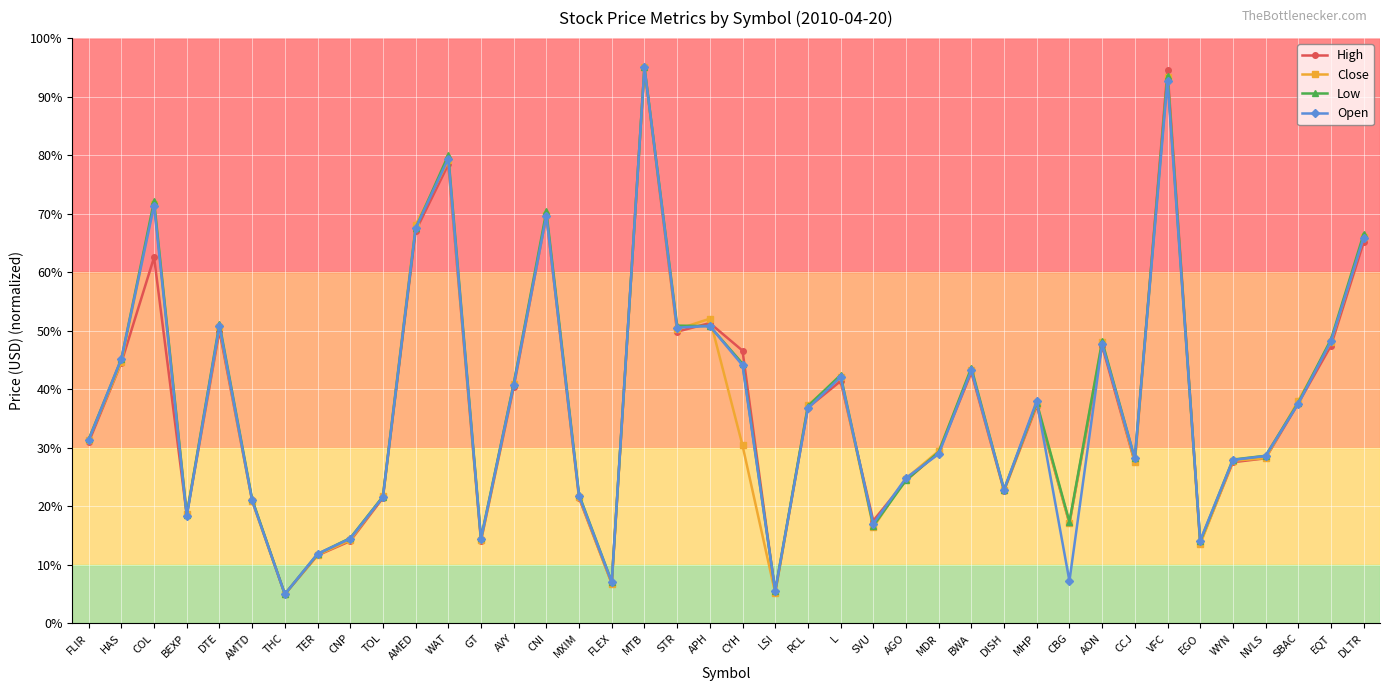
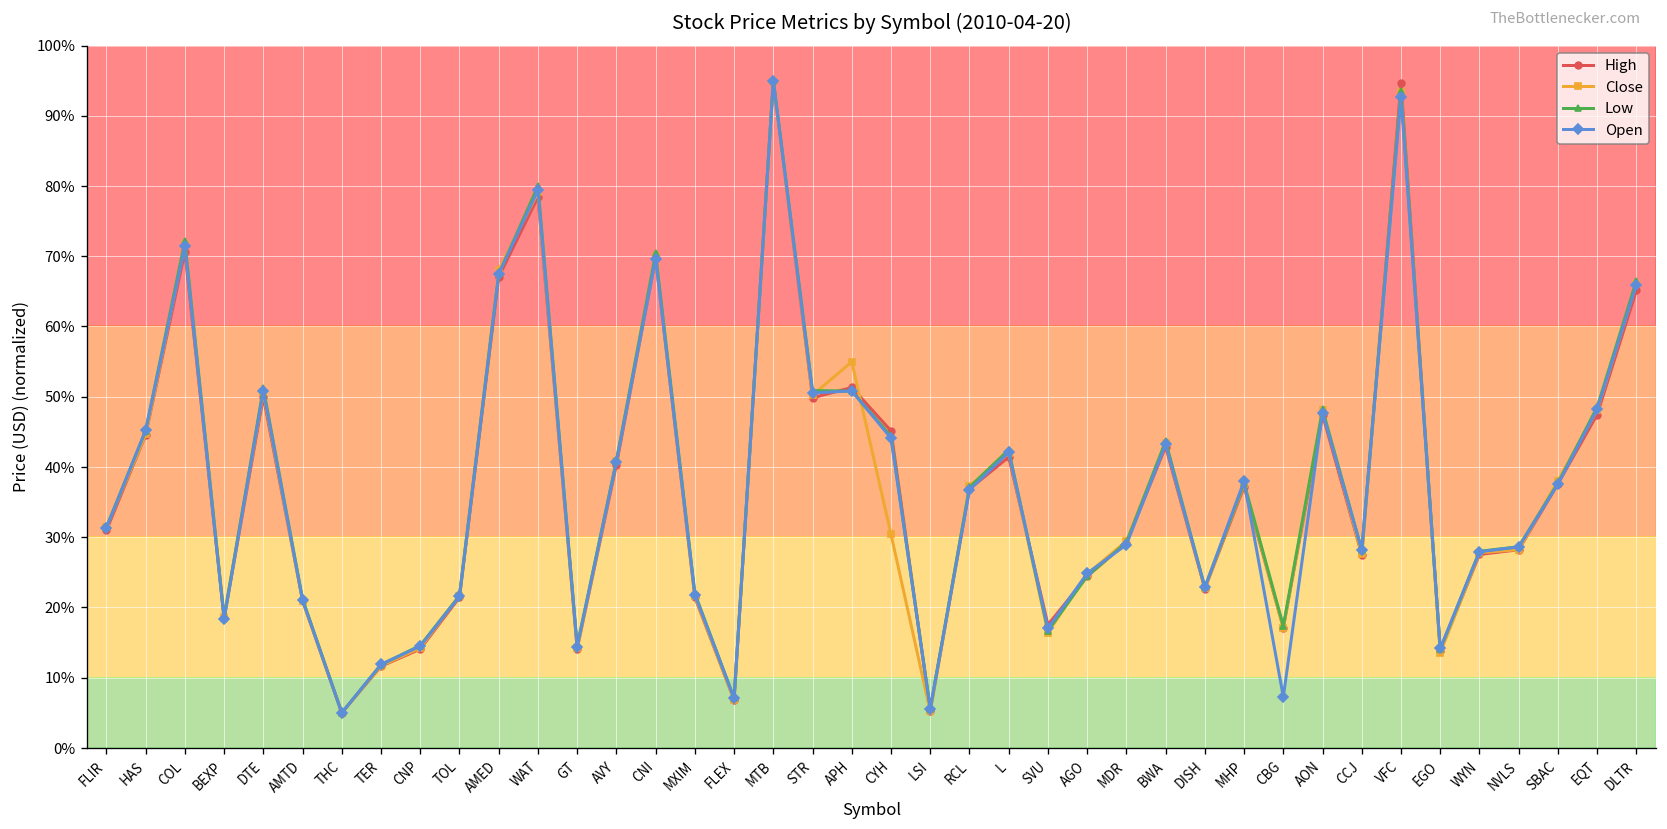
High, COL: 63% -> 71%
Close, APH: 52% -> 55%
High, CYH: 47% -> 45%
